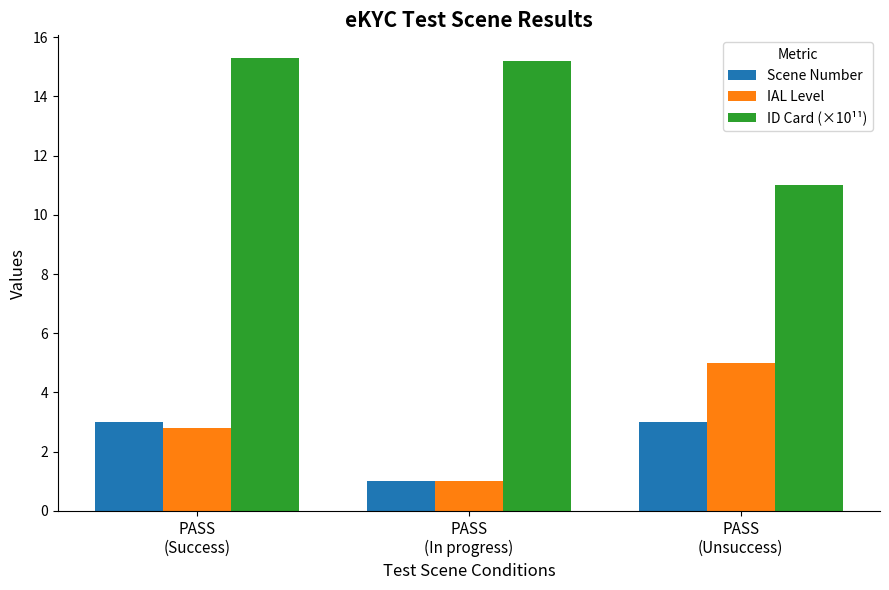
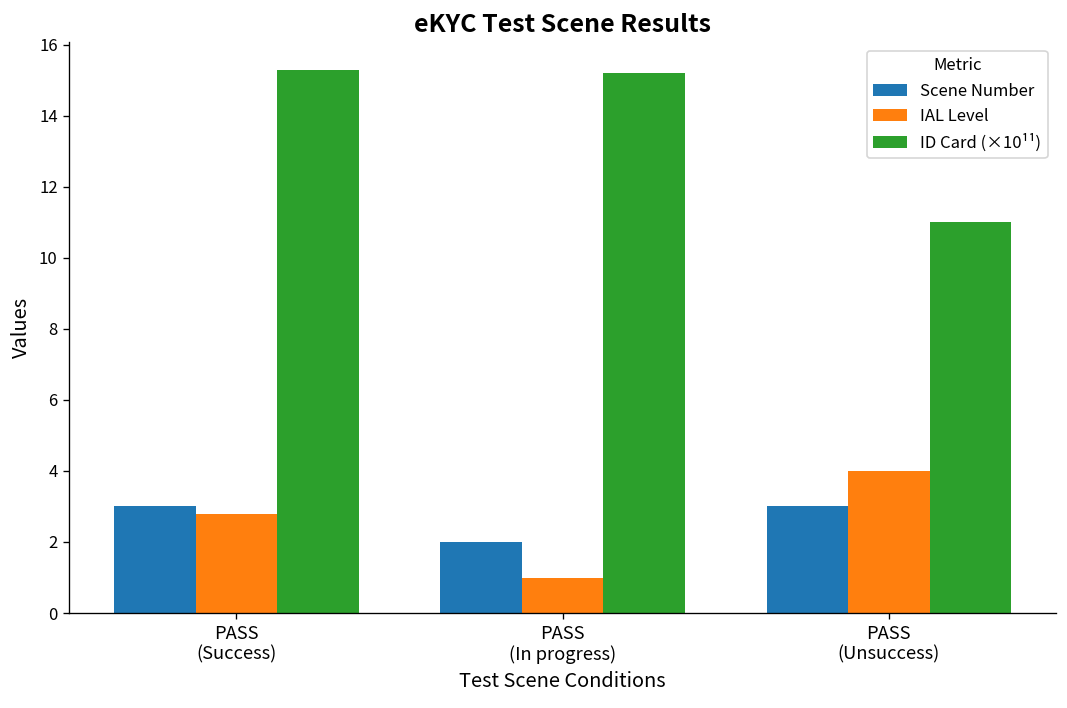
Scene Number, PASS (In progress): 1 -> 2
IAL Level, PASS (Unsuccess): 5 -> 4
